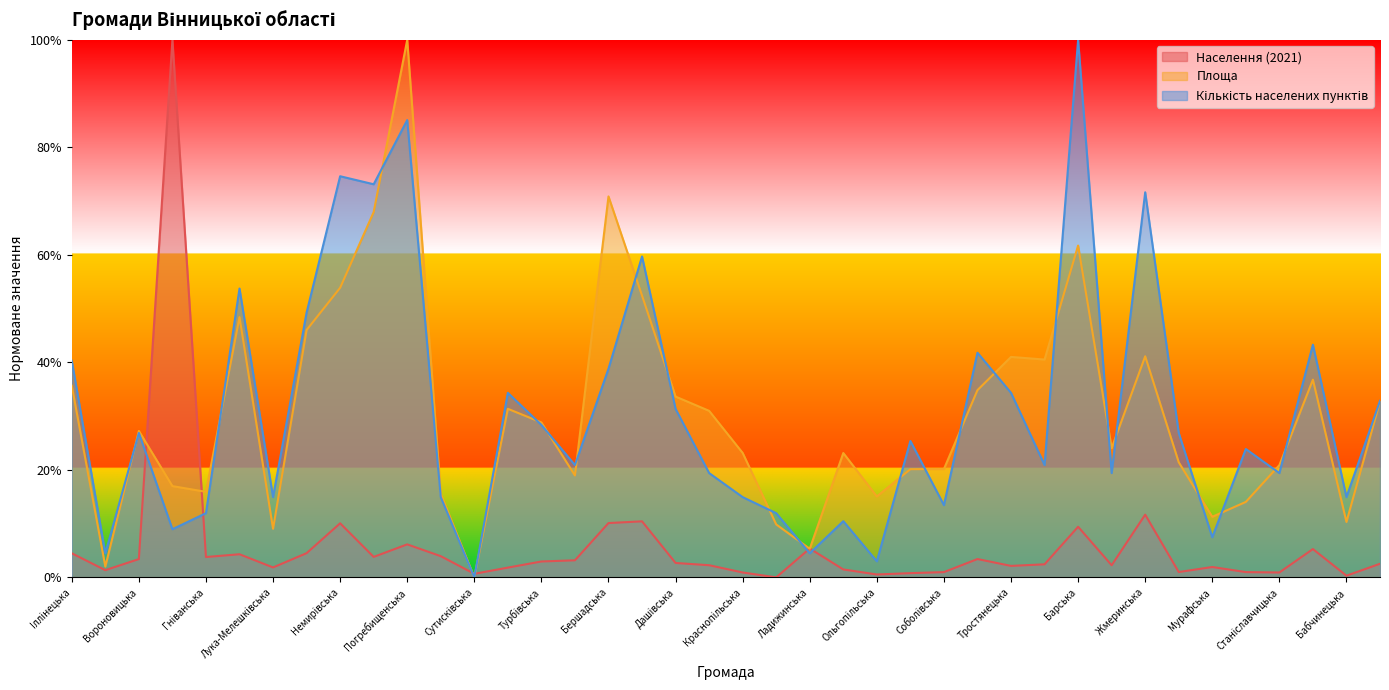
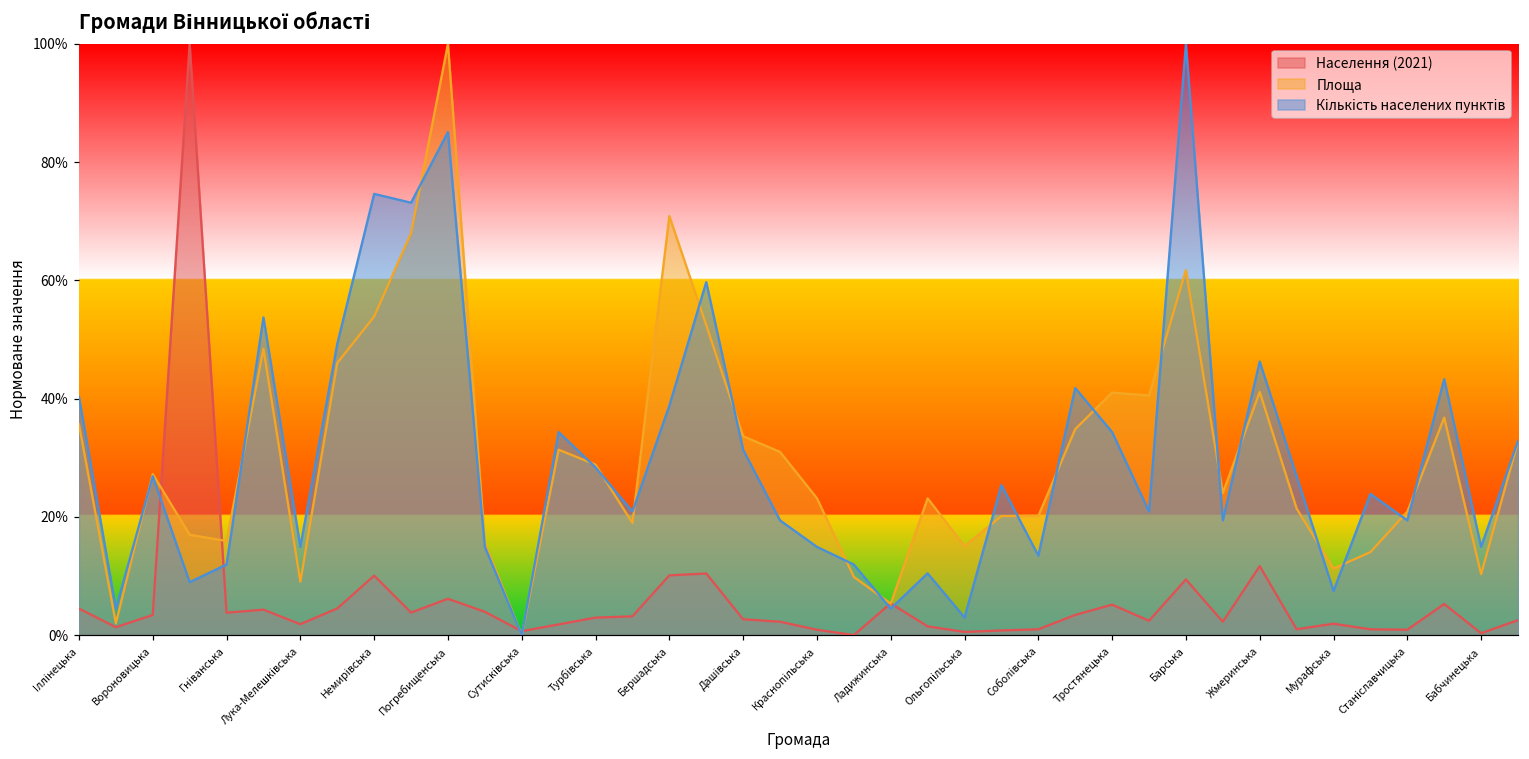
Населення (2021), Тростянецька: 2% -> 5%
Кількість населених пунктів, Жмеринська: 72% -> 46%
